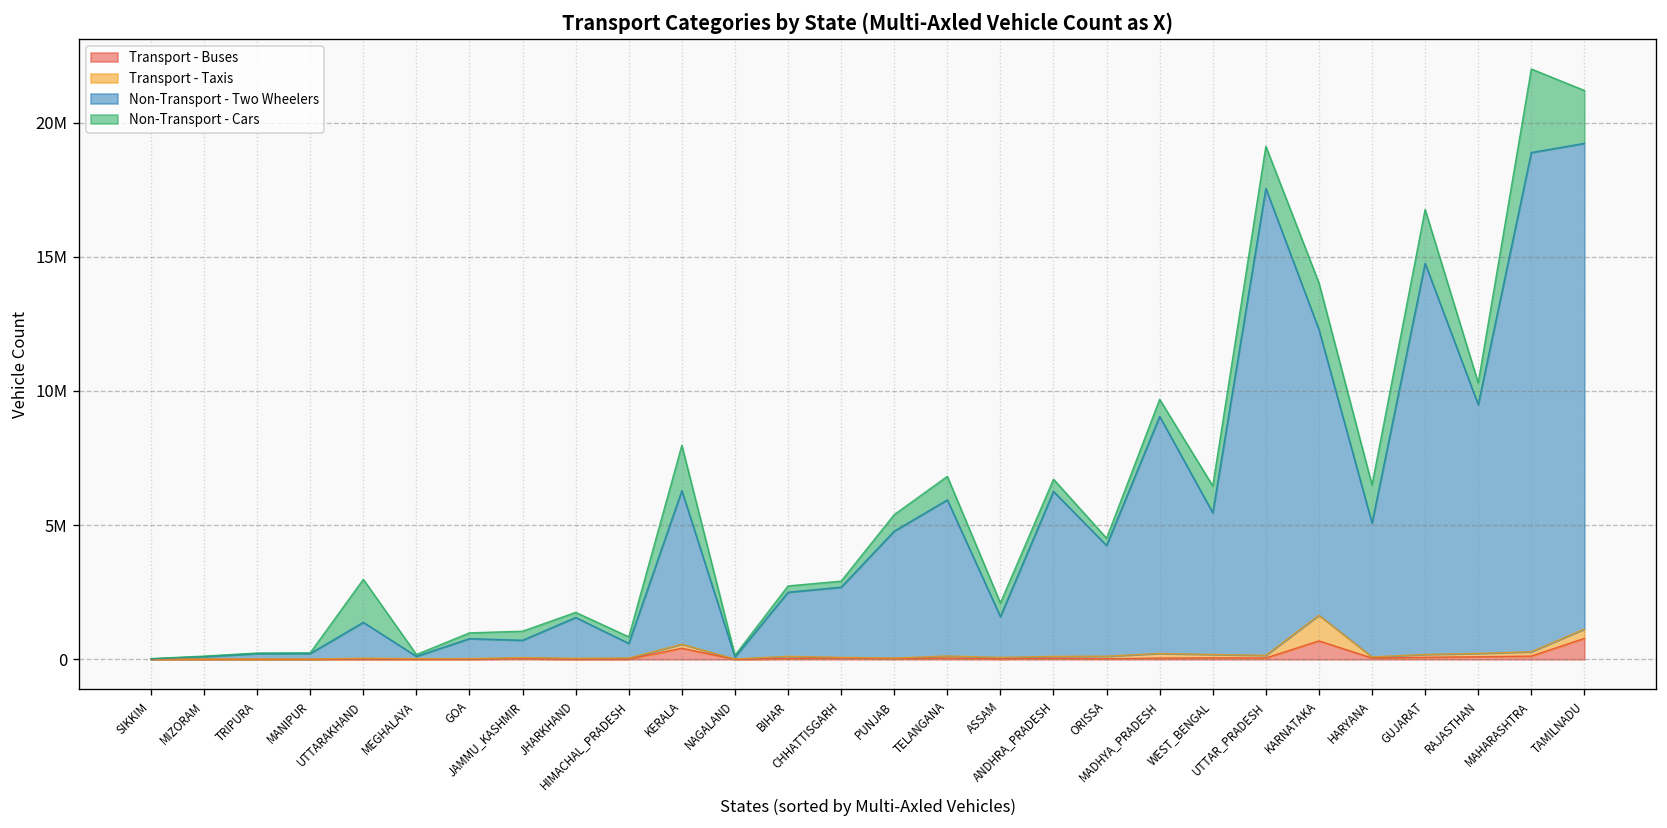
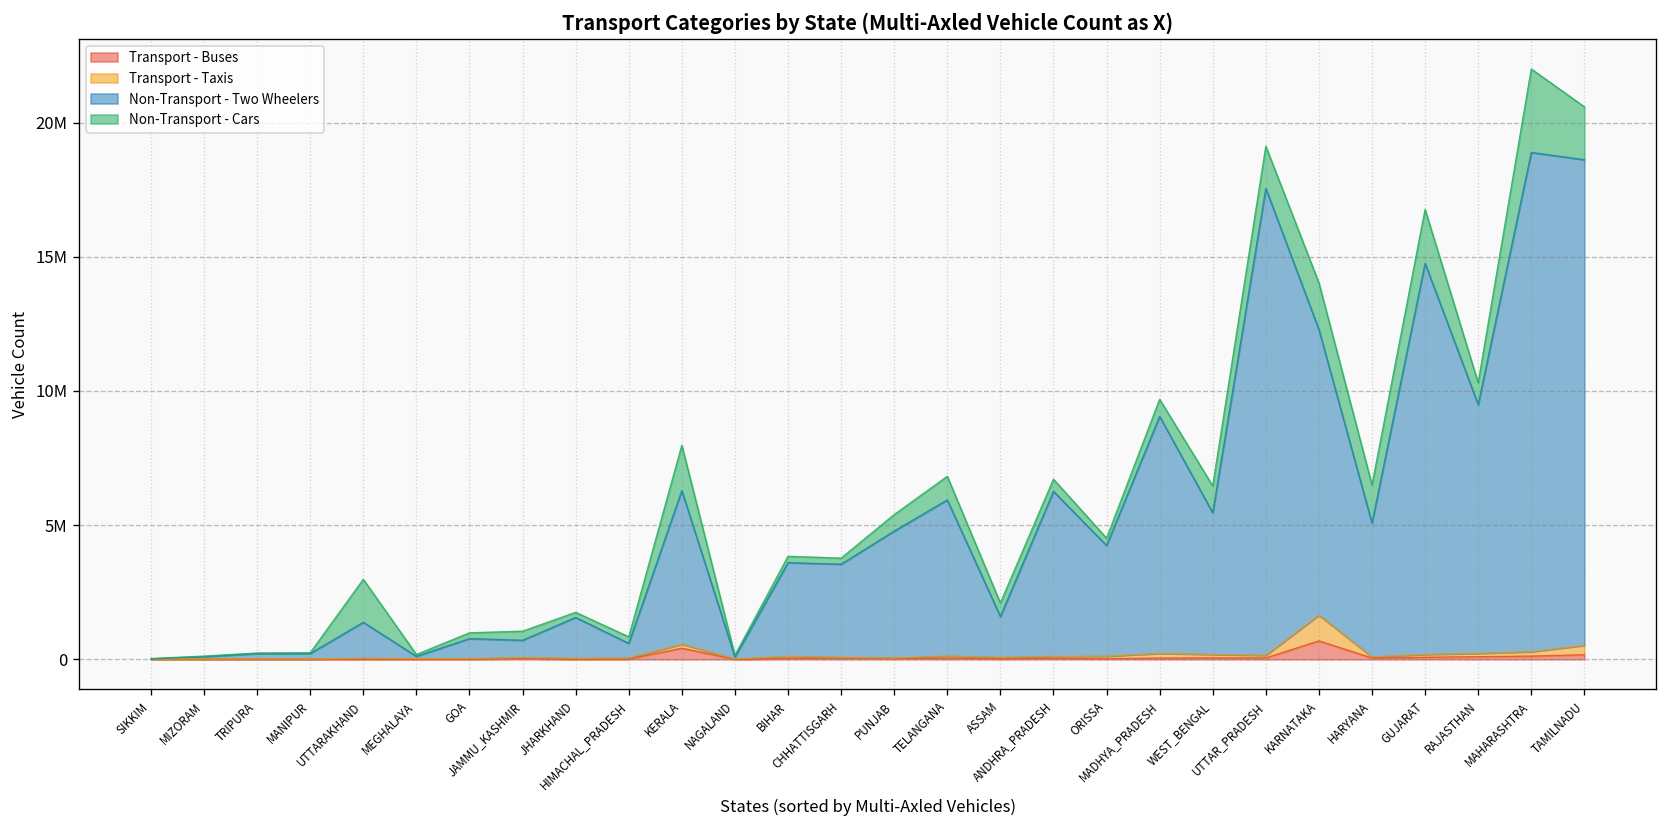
Non-Transport - Two Wheelers, BIHAR: 2400000 -> 3500000
Non-Transport - Two Wheelers, CHHATTISGARH: 2600000 -> 3500000
Transport - Buses, TAMILNADU: 800000 -> 200000
